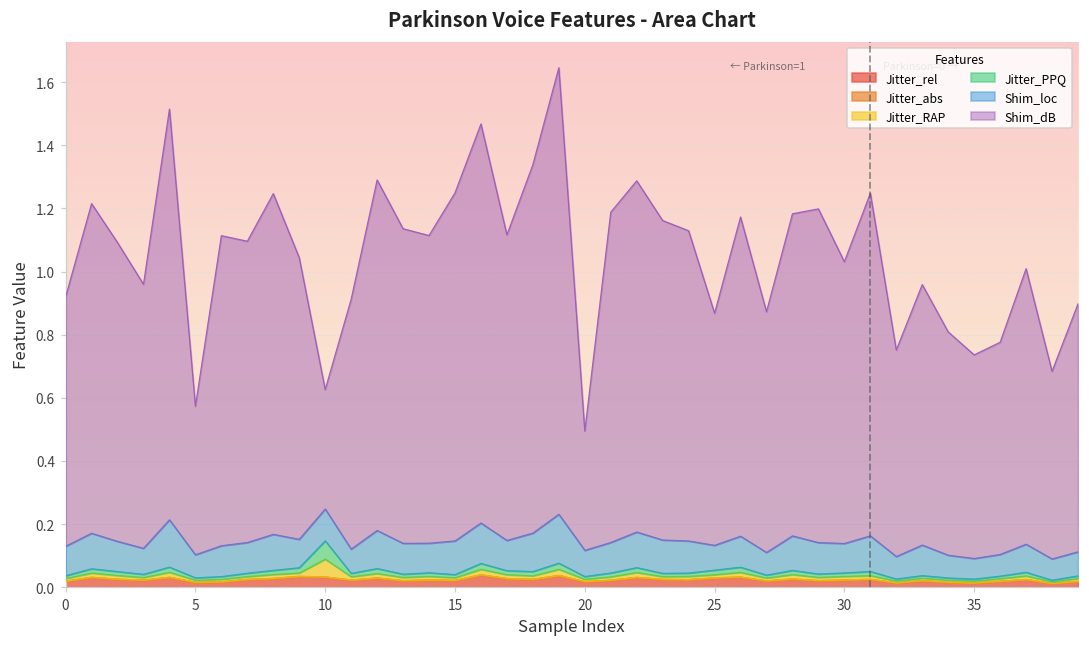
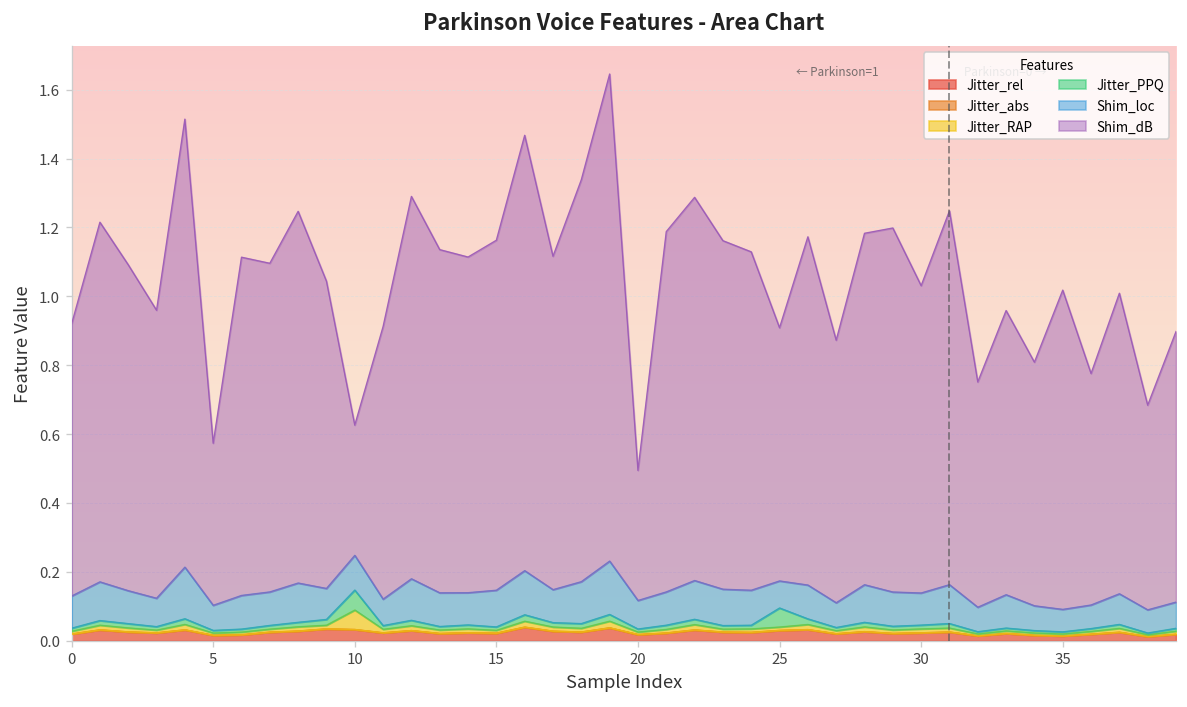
Shim_dB, 15: 1.10 -> 1.02
Jitter_PPQ, 25: 0.01 -> 0.06
Shim_dB, 35: 0.65 -> 0.93
